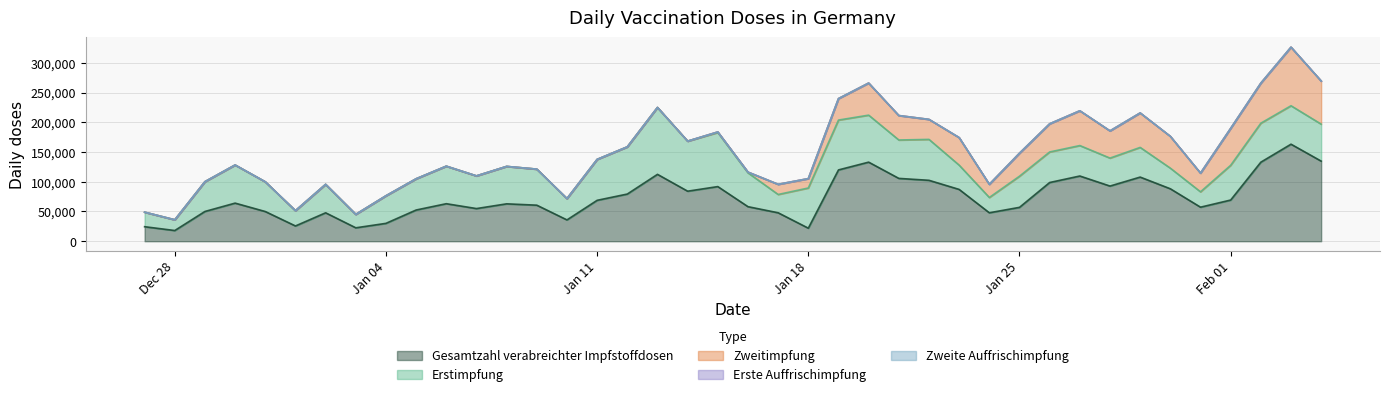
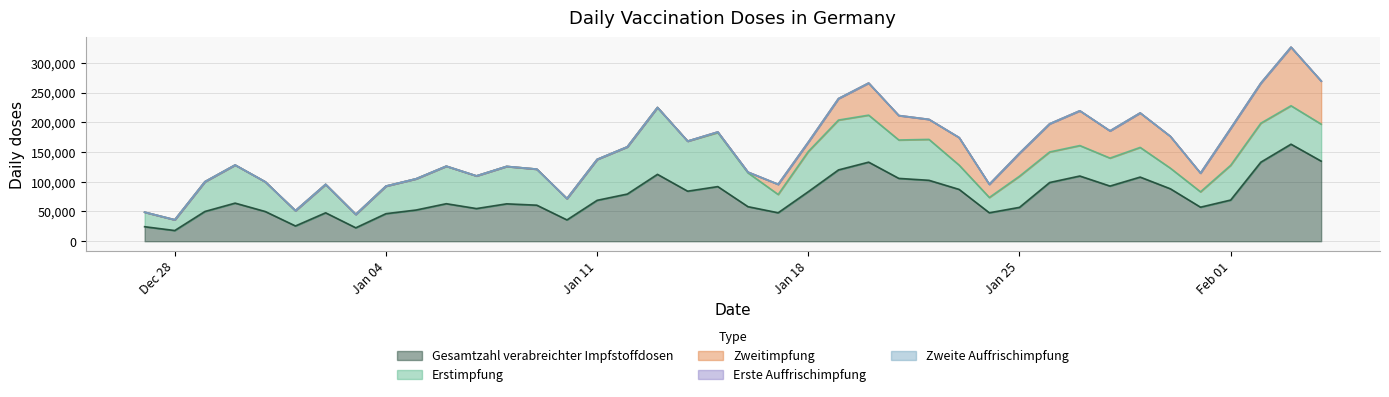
Gesamtzahl verabreichter Impfstoffdosen, Jan 04: 30,000 -> 50,000
Gesamtzahl verabreichter Impfstoffdosen, Jan 18: 20,000 -> 80,000
